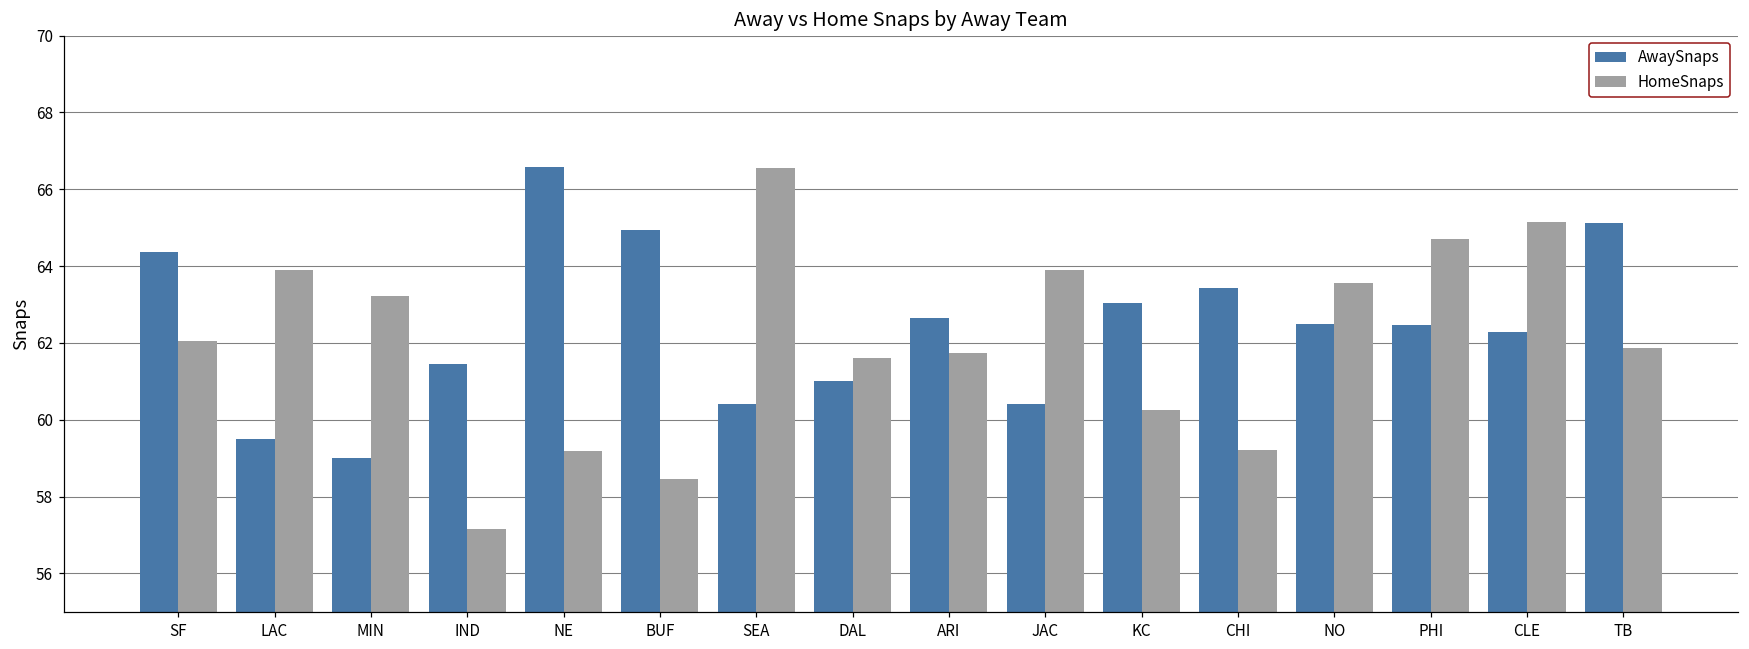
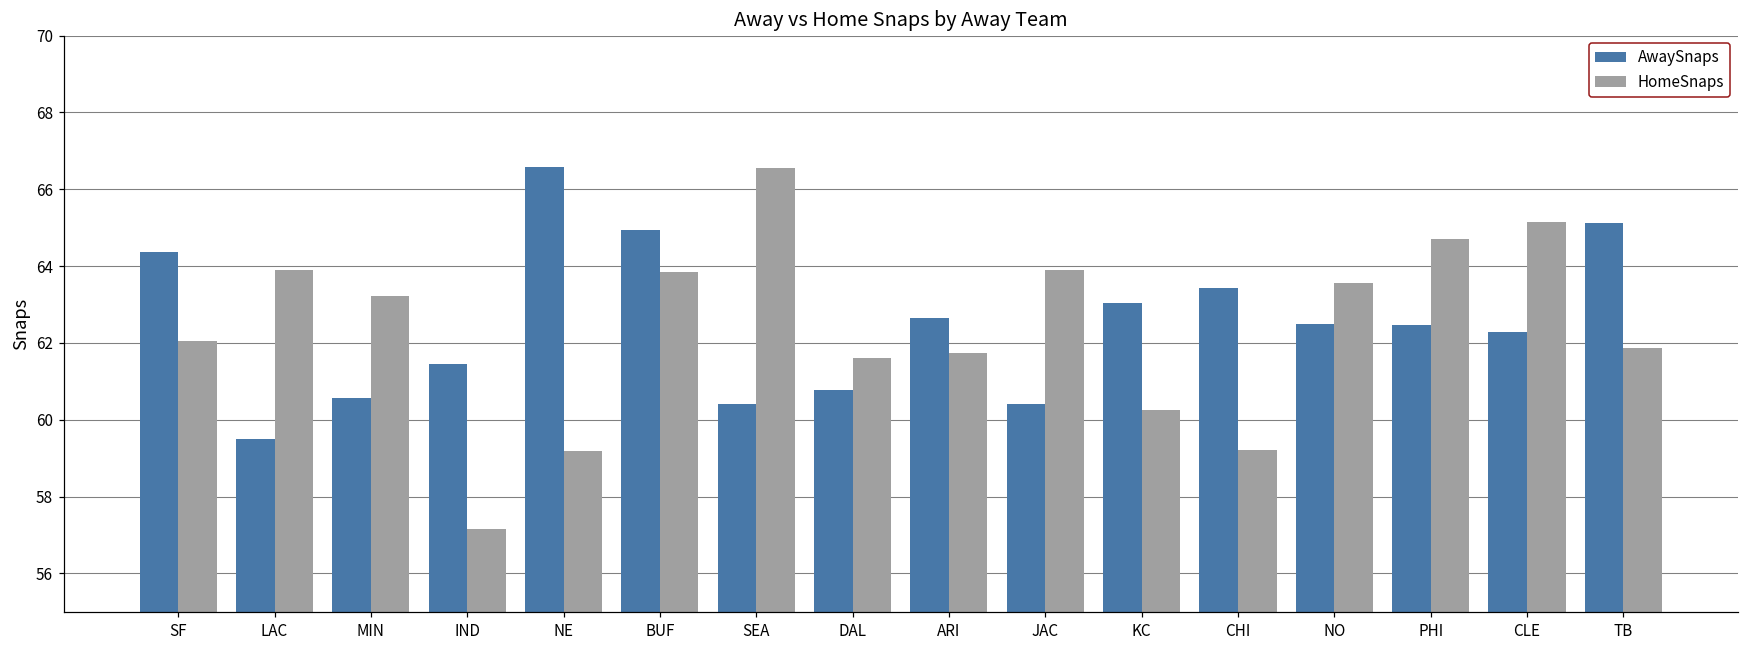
AwaySnaps, MIN: 59.0 -> 60.6
HomeSnaps, BUF: 58.5 -> 63.8
AwaySnaps, DAL: 61.0 -> 60.8
